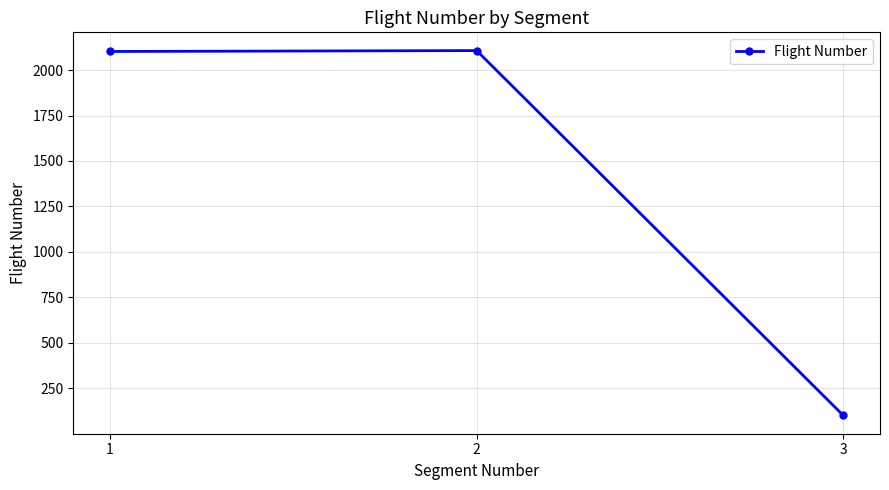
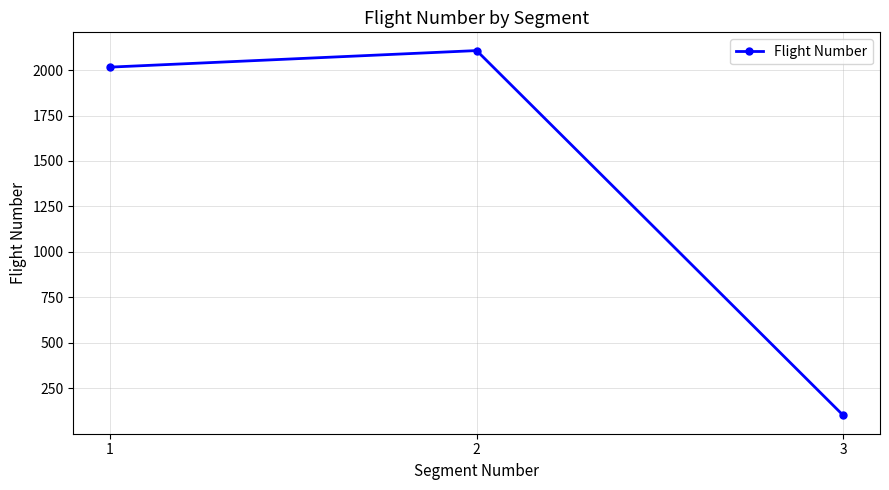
1: 2100 -> 2020
